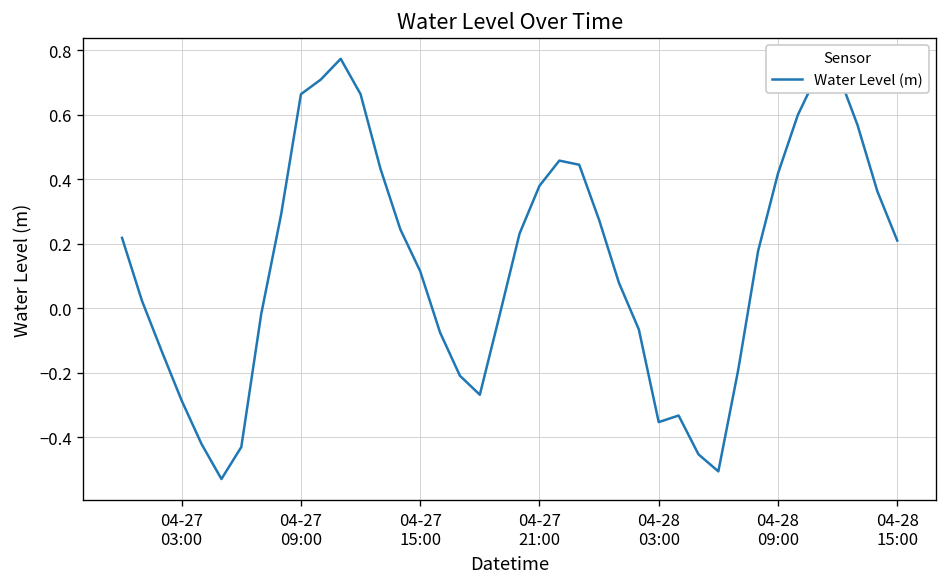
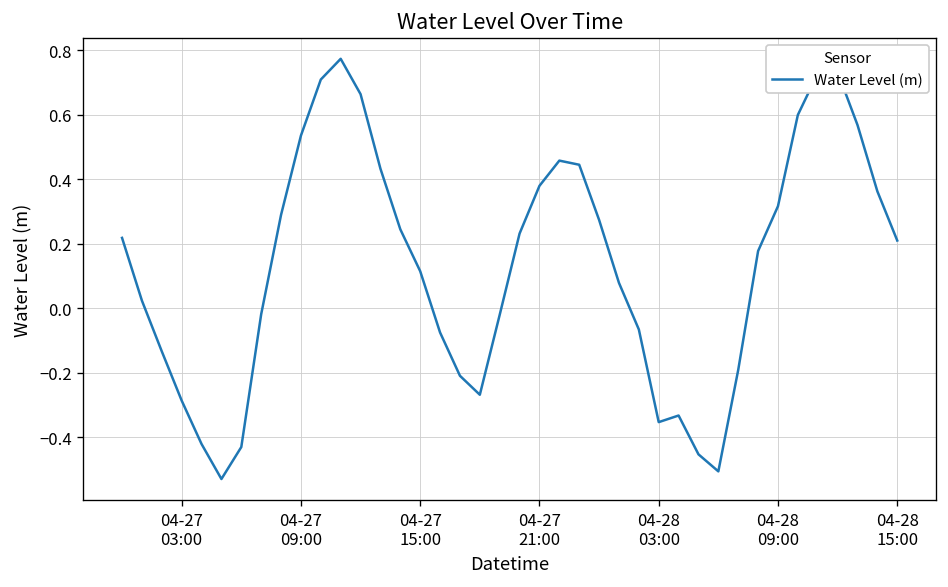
04-27 09:00: 0.66 -> 0.53
04-28 09:00: 0.42 -> 0.32
